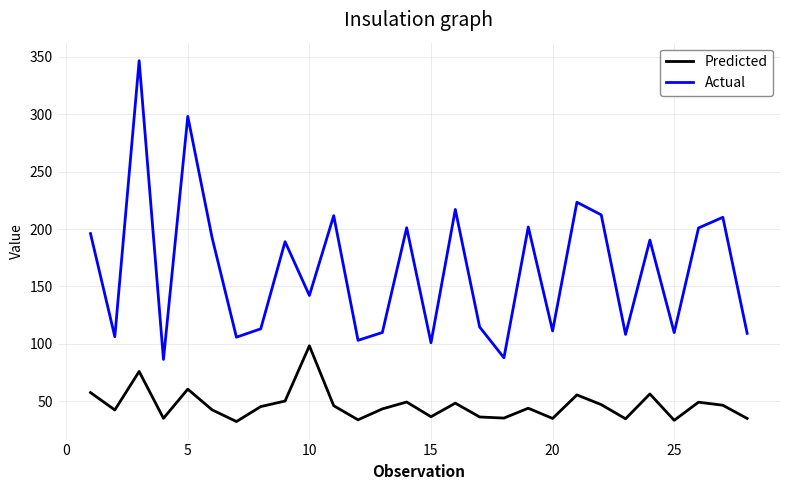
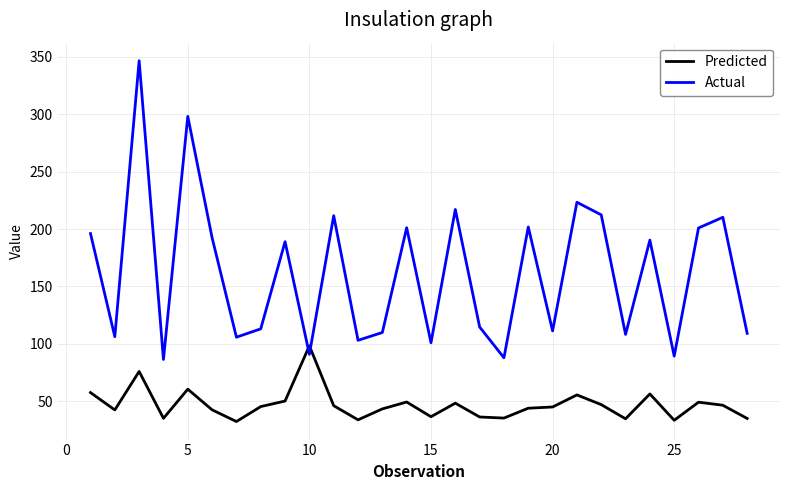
Actual, 10: 142 -> 91
Predicted, 20: 35 -> 45
Actual, 25: 110 -> 89
